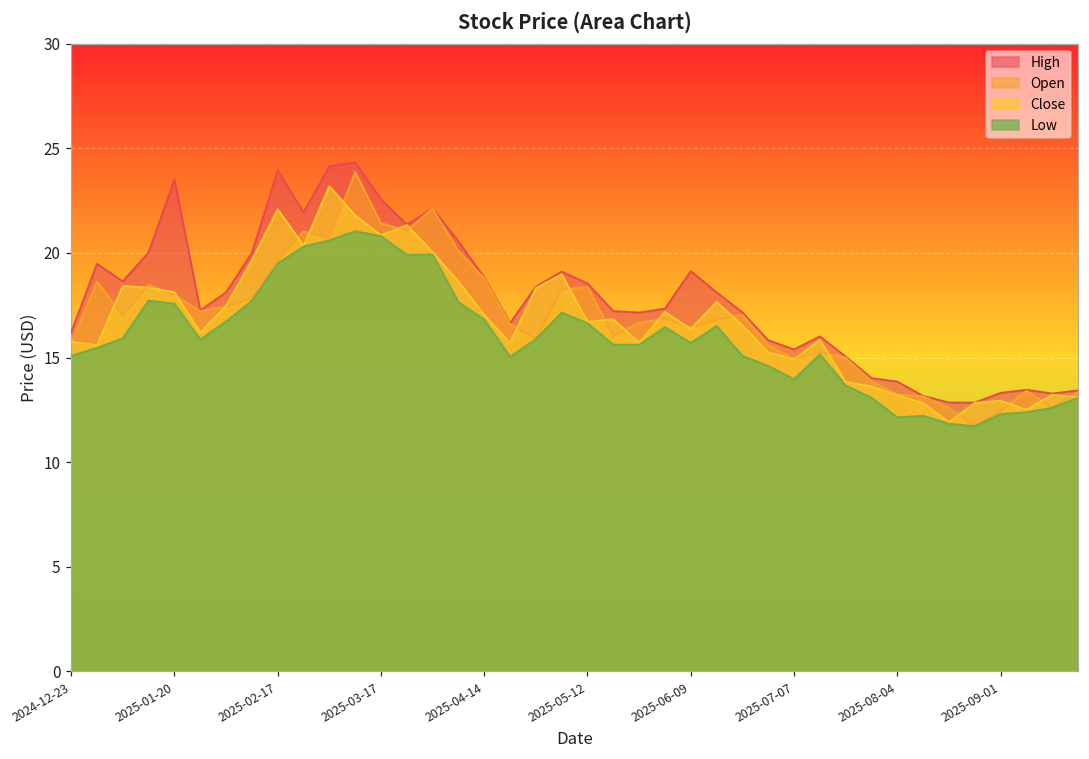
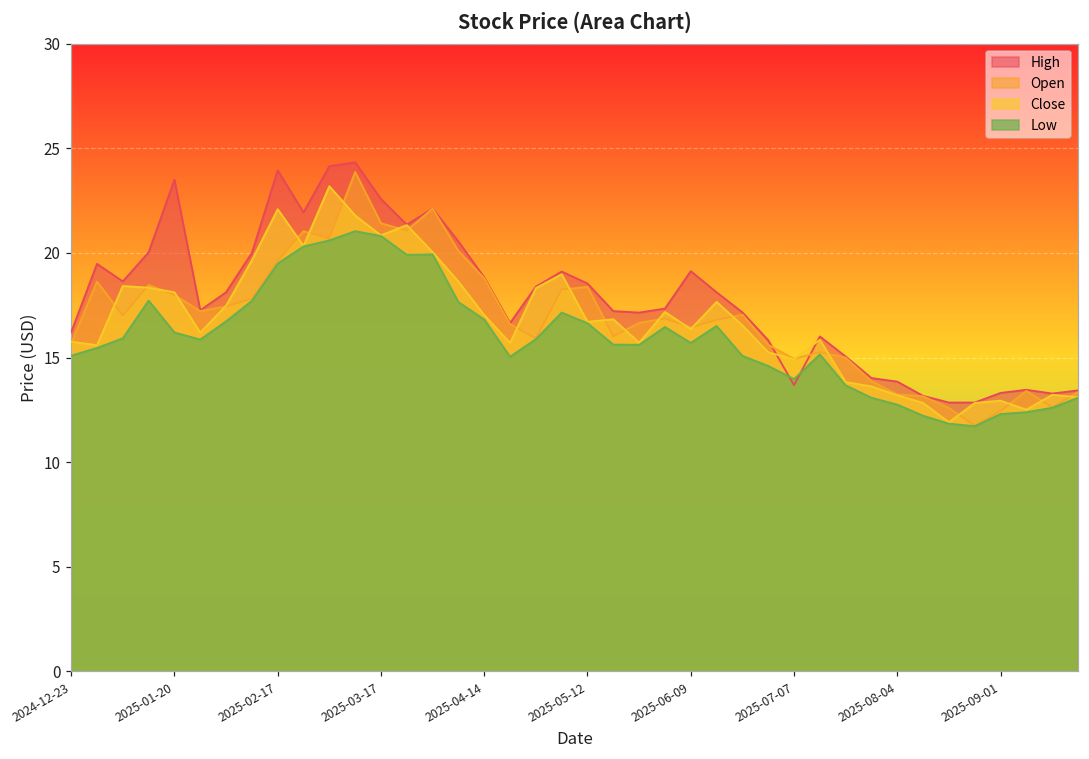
Low, 2025-01-20: 17.6 -> 16.2
High, 2025-07-07: 15.4 -> 13.7
Low, 2025-08-04: 12.1 -> 12.8
